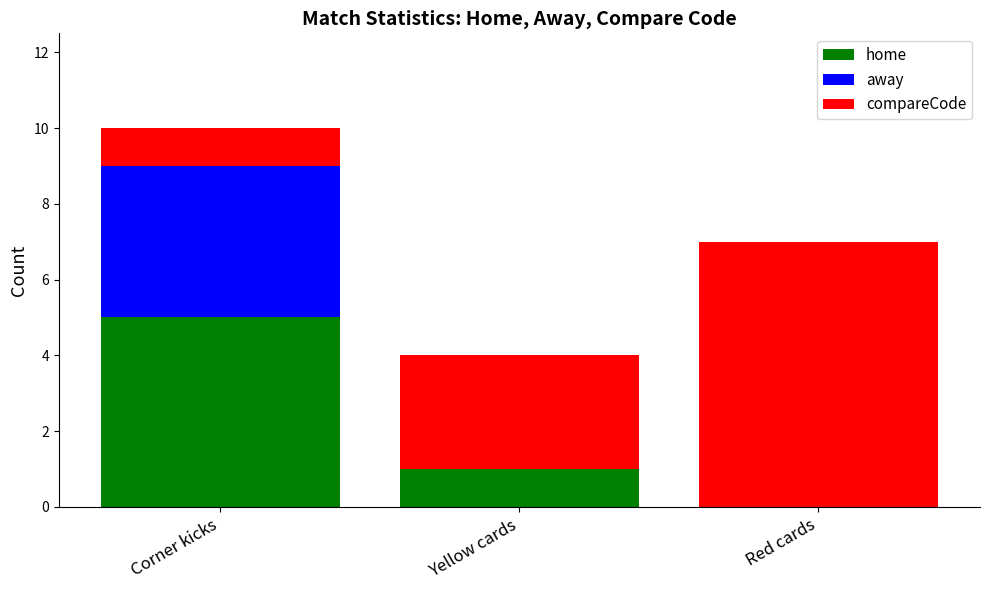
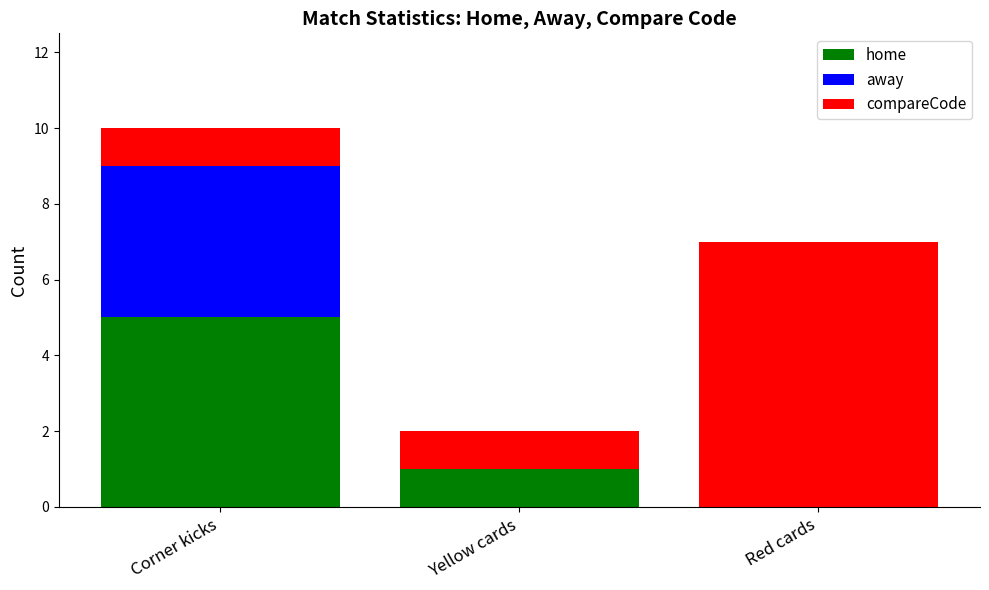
compareCode, Yellow cards: 3 -> 1
